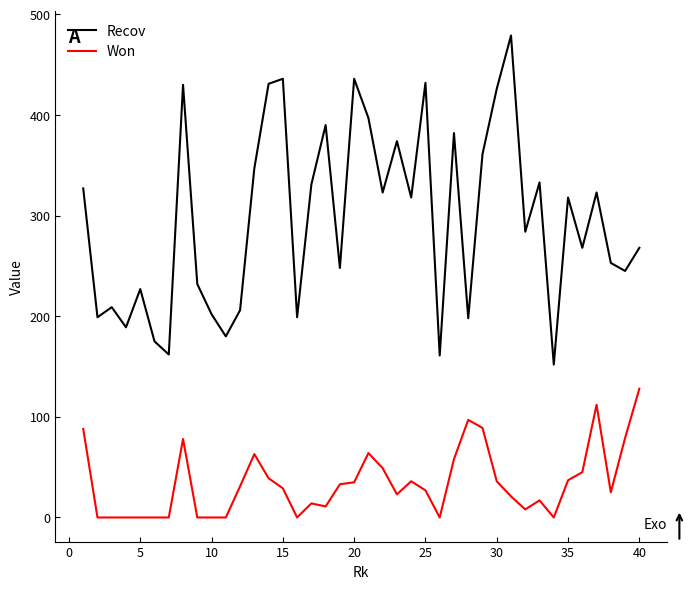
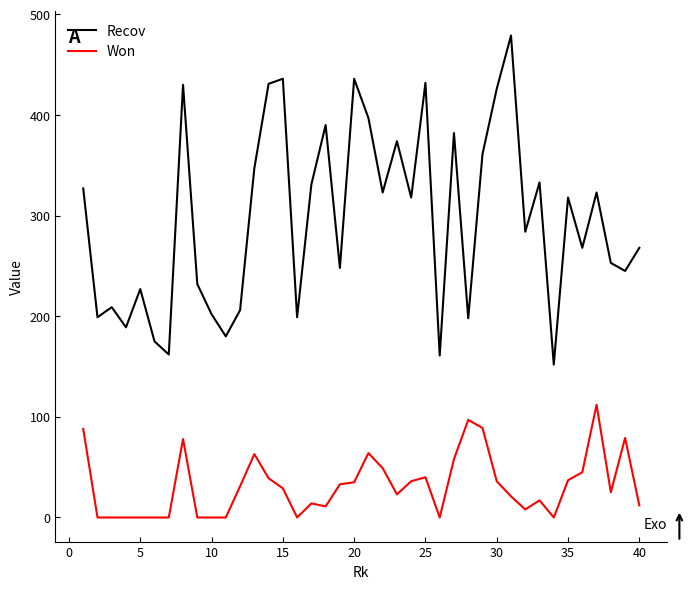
Won, 25: 27 -> 40
Won, 40: 128 -> 12
